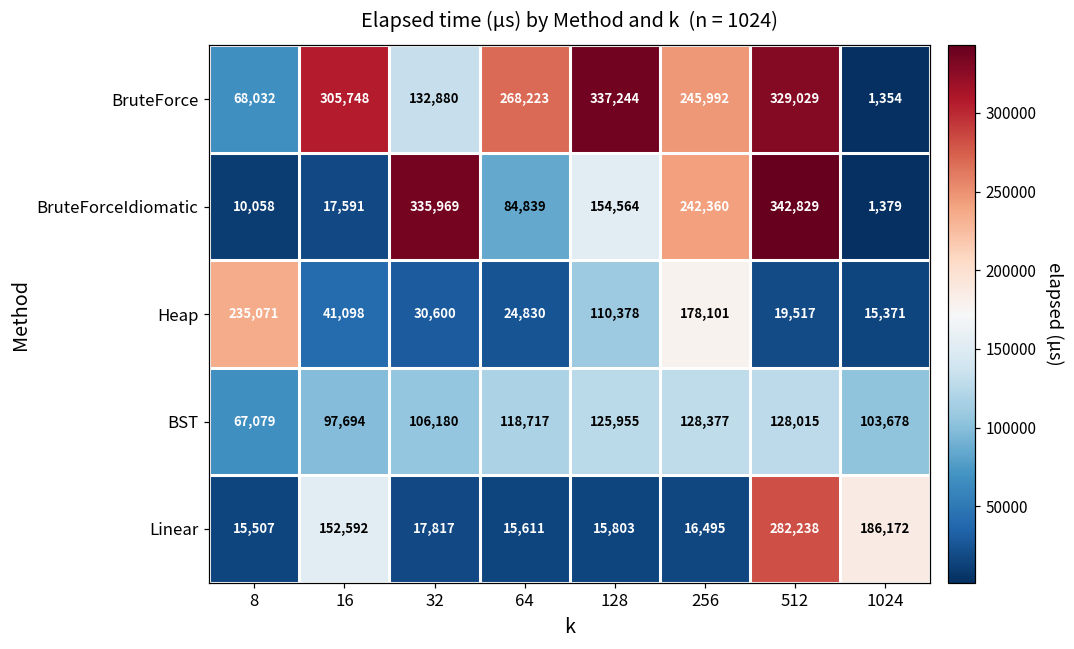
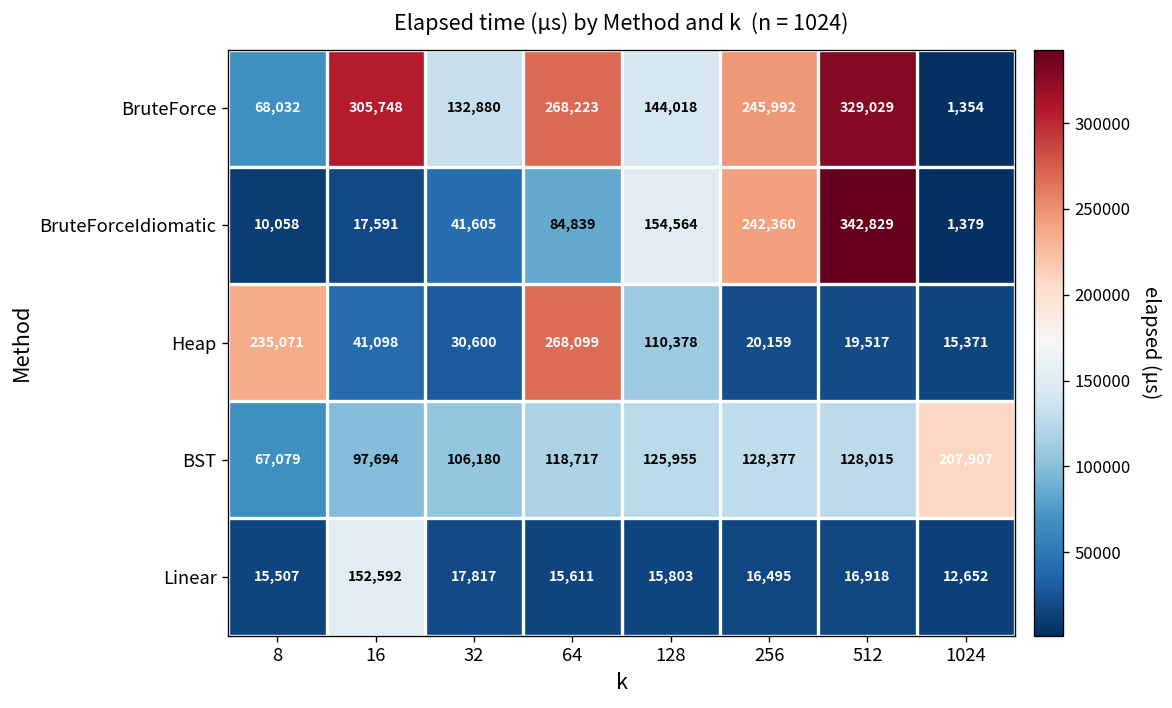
BruteForce, 128: 337,244 -> 144,018
BruteForceIdiomatic, 32: 335,969 -> 41,605
Heap, 64: 24,830 -> 268,099
Heap, 256: 178,101 -> 20,159
BST, 1024: 103,678 -> 207,907
Linear, 512: 282,238 -> 16,918
Linear, 1024: 186,172 -> 12,652
